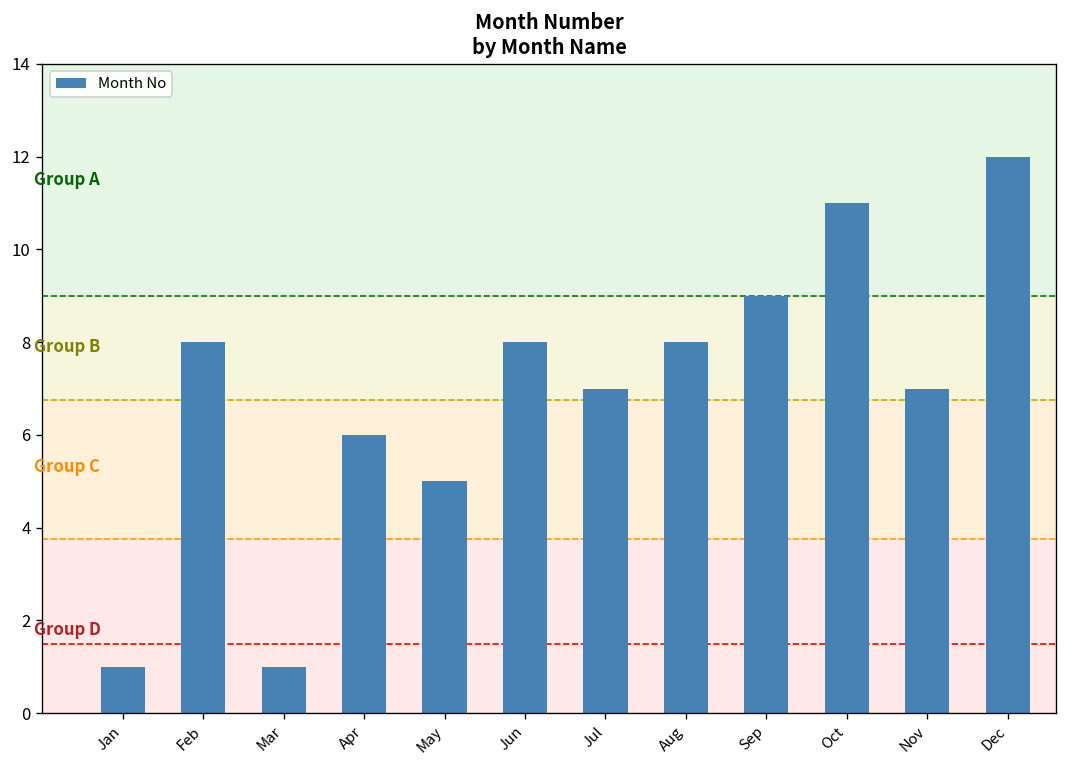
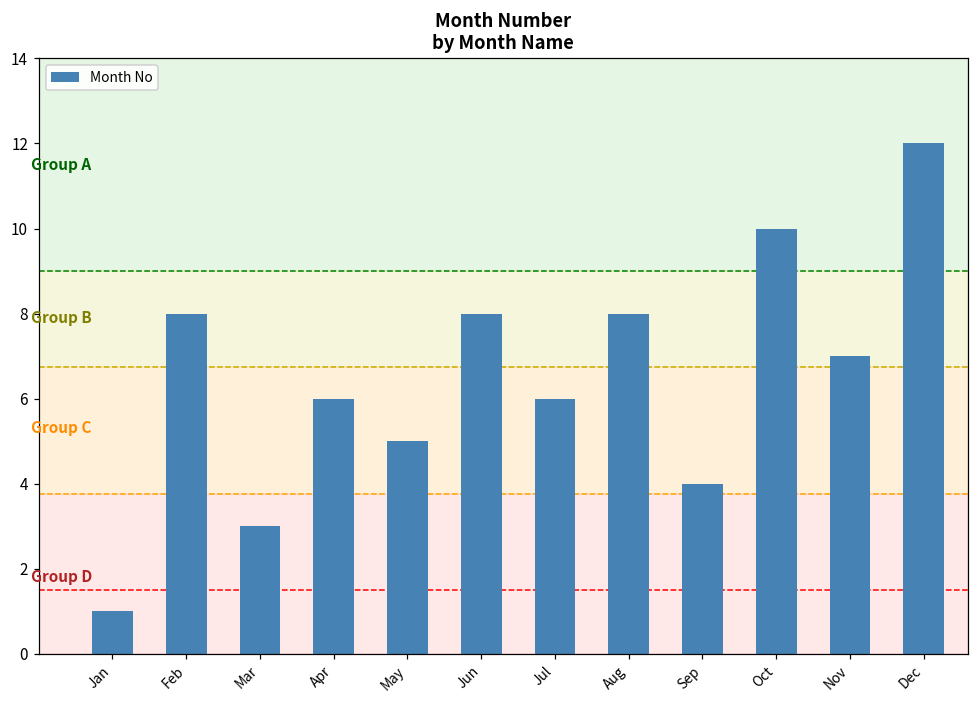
Mar: 1 -> 3
Jul: 7 -> 6
Sep: 9 -> 4
Oct: 11 -> 10
